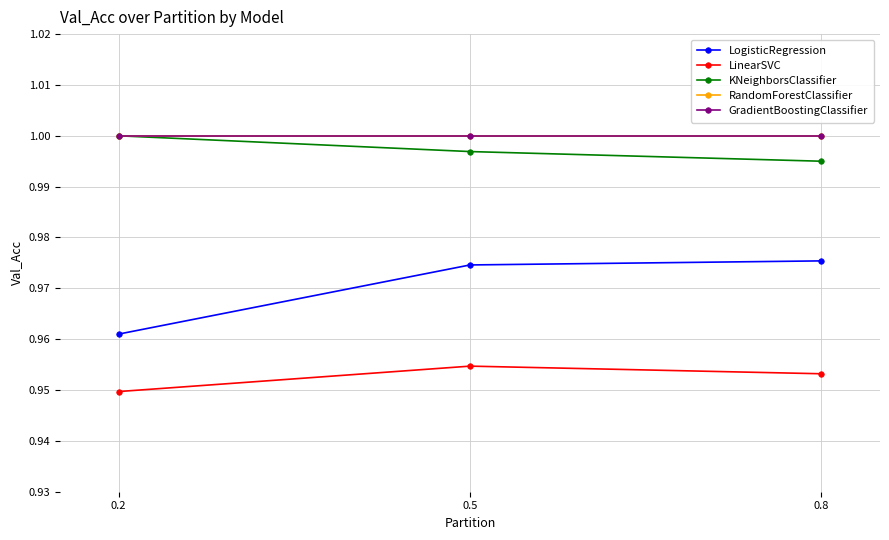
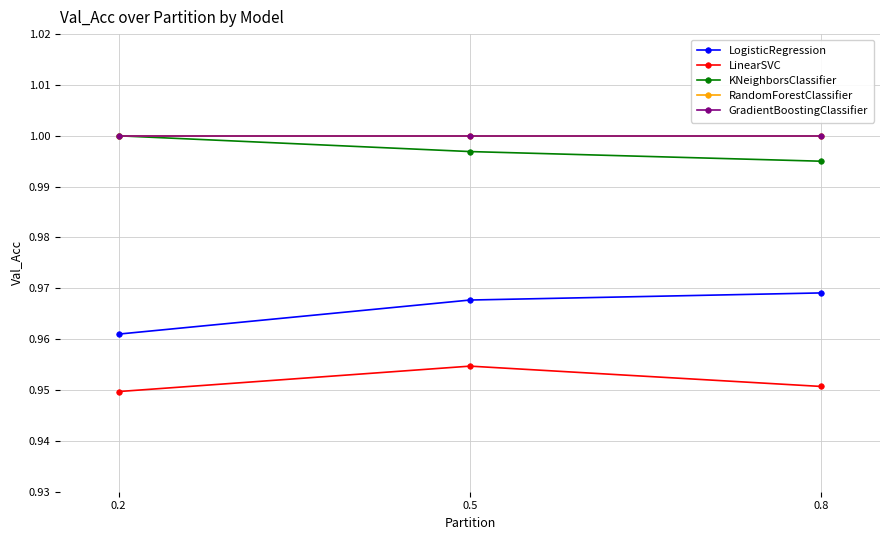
LogisticRegression, 0.5: 0.975 -> 0.968
LogisticRegression, 0.8: 0.975 -> 0.969
LinearSVC, 0.8: 0.953 -> 0.951
